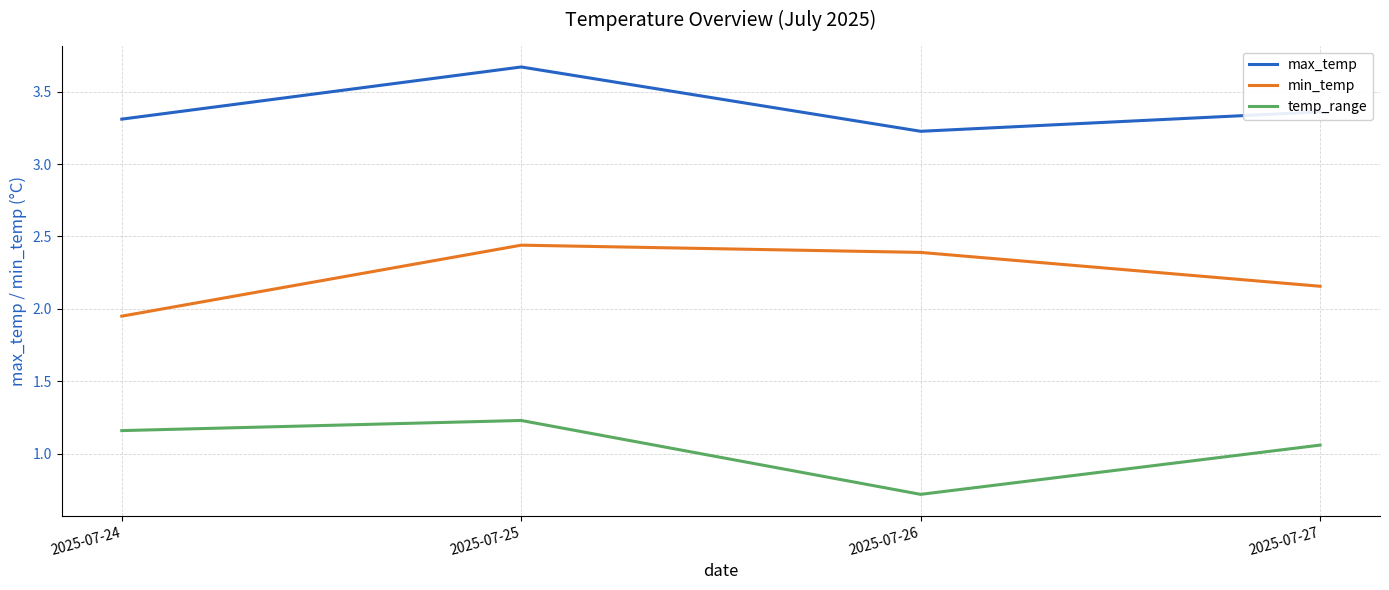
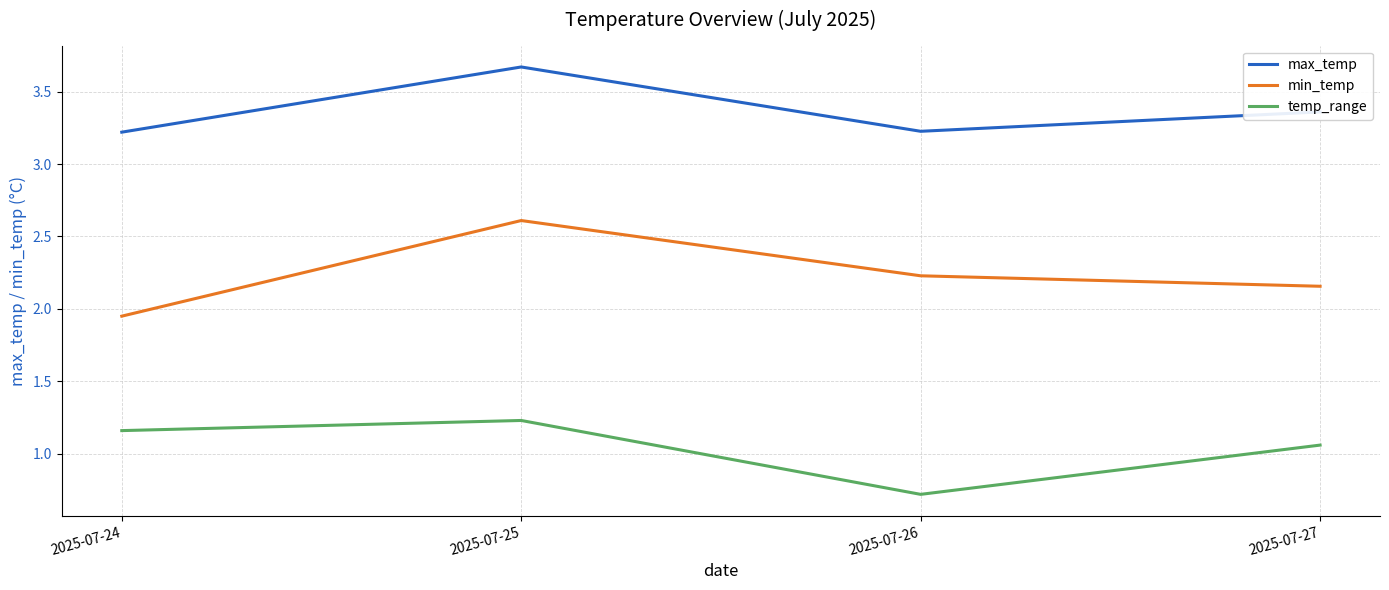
max_temp, 2025-07-24: 3.31 -> 3.22
min_temp, 2025-07-25: 2.44 -> 2.61
min_temp, 2025-07-26: 2.39 -> 2.23
